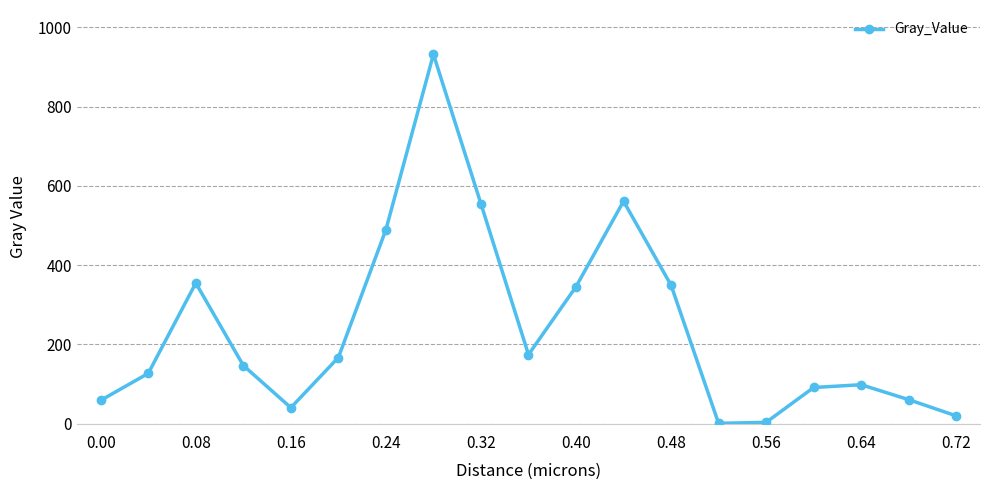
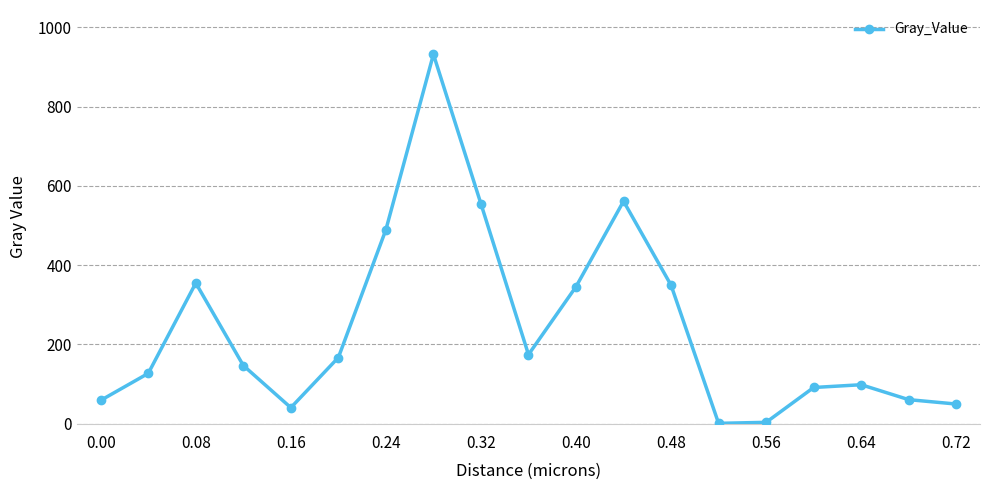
0.72: 20 -> 50
